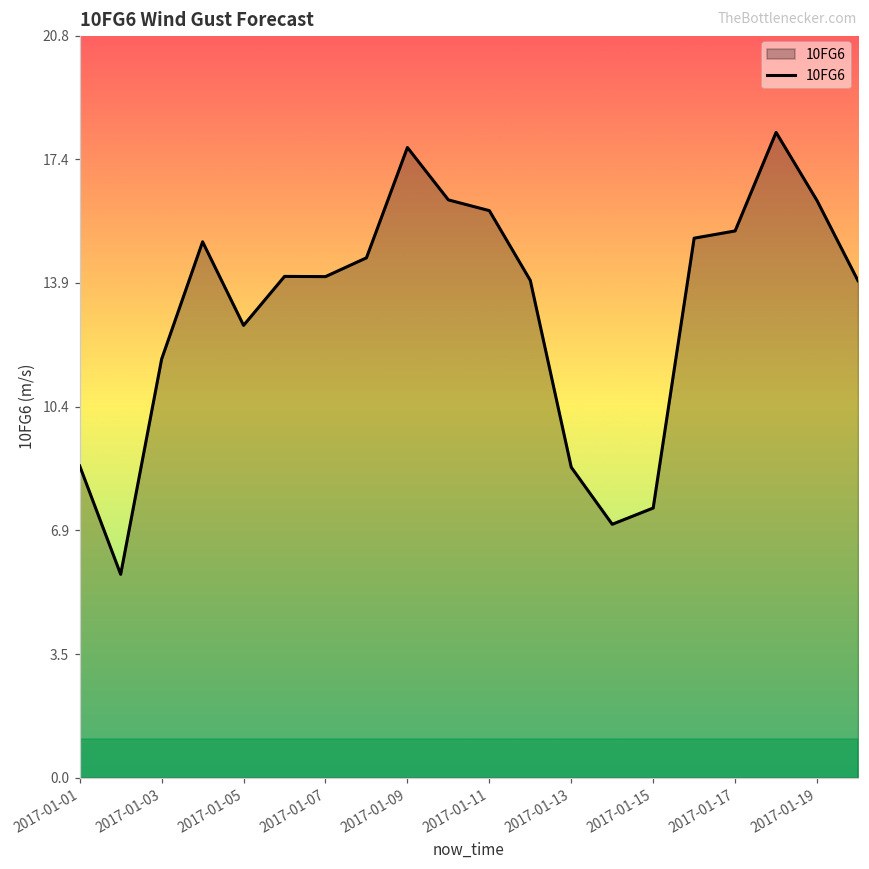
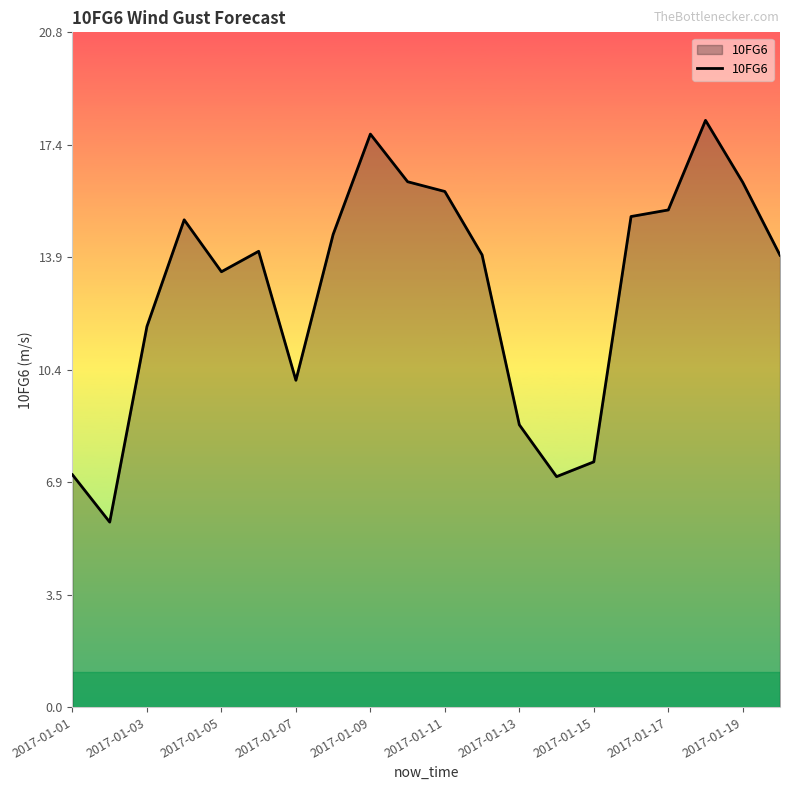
2017-01-01: 8.8 -> 7.2
2017-01-05: 12.7 -> 13.4
2017-01-07: 14.1 -> 10.1
